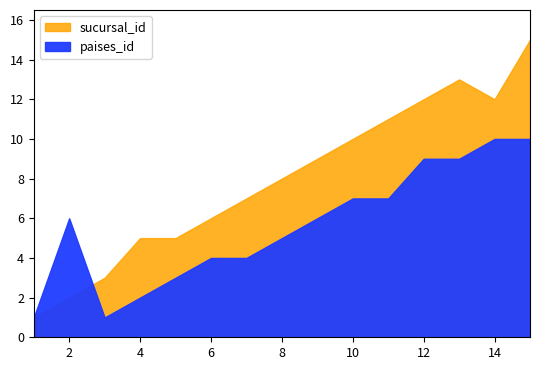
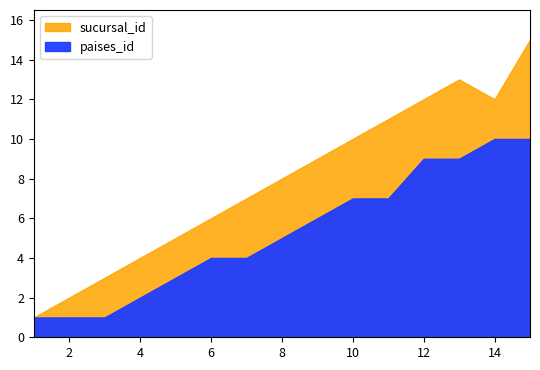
paises_id, 2: 6 -> 1
sucursal_id, 4: 5 -> 4
